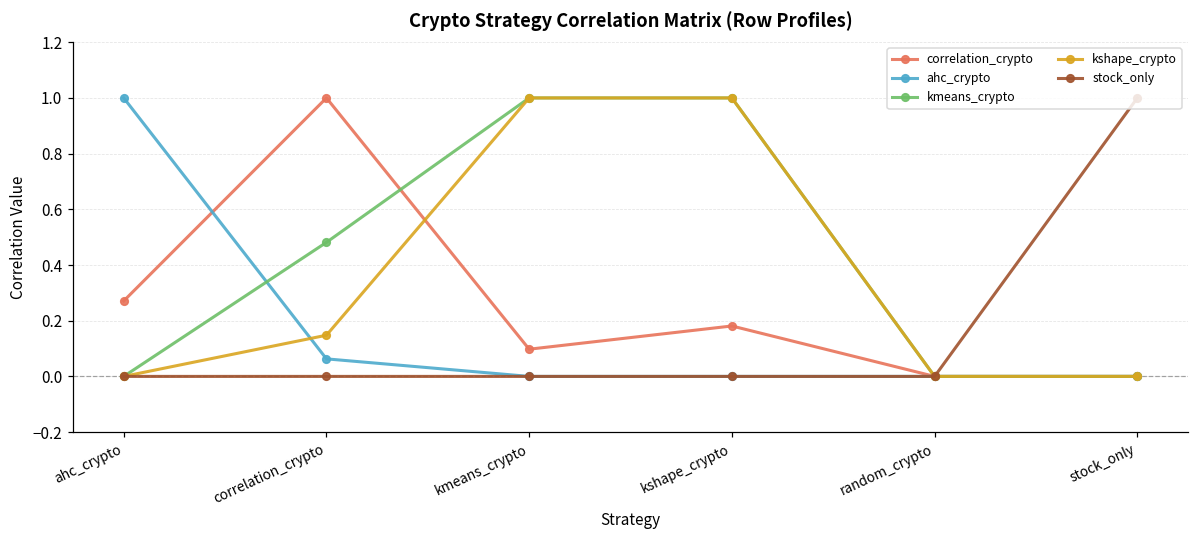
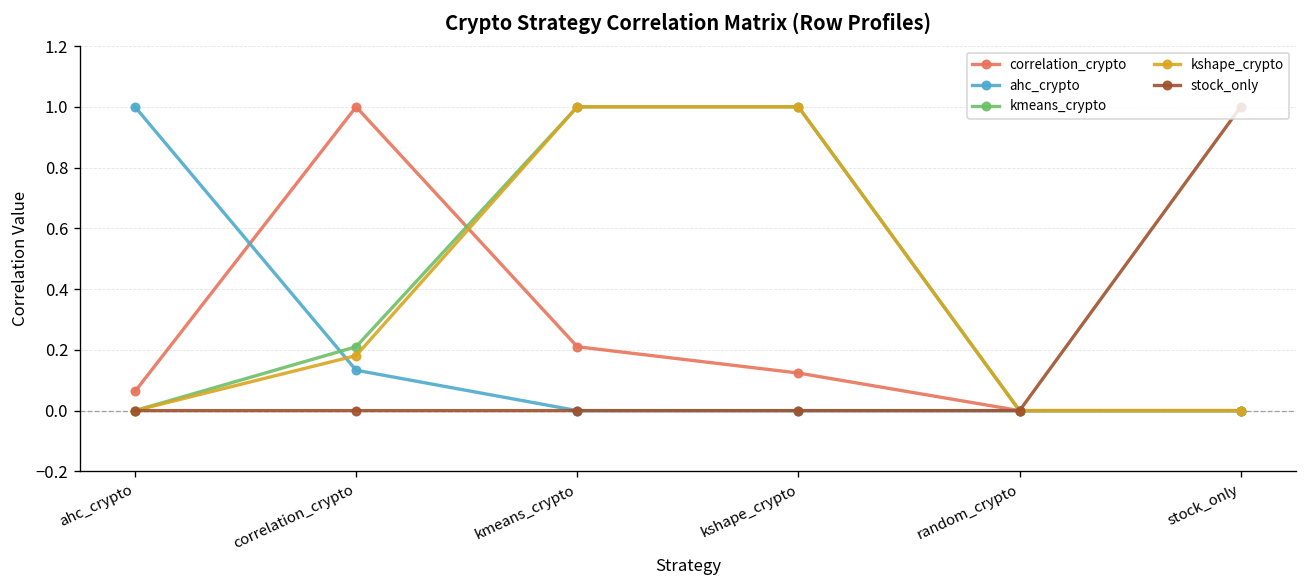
correlation_crypto, ahc_crypto: 0.27 -> 0.06
ahc_crypto, correlation_crypto: 0.06 -> 0.13
kmeans_crypto, correlation_crypto: 0.48 -> 0.21
kshape_crypto, correlation_crypto: 0.15 -> 0.18
correlation_crypto, kmeans_crypto: 0.10 -> 0.21
correlation_crypto, kshape_crypto: 0.18 -> 0.12
